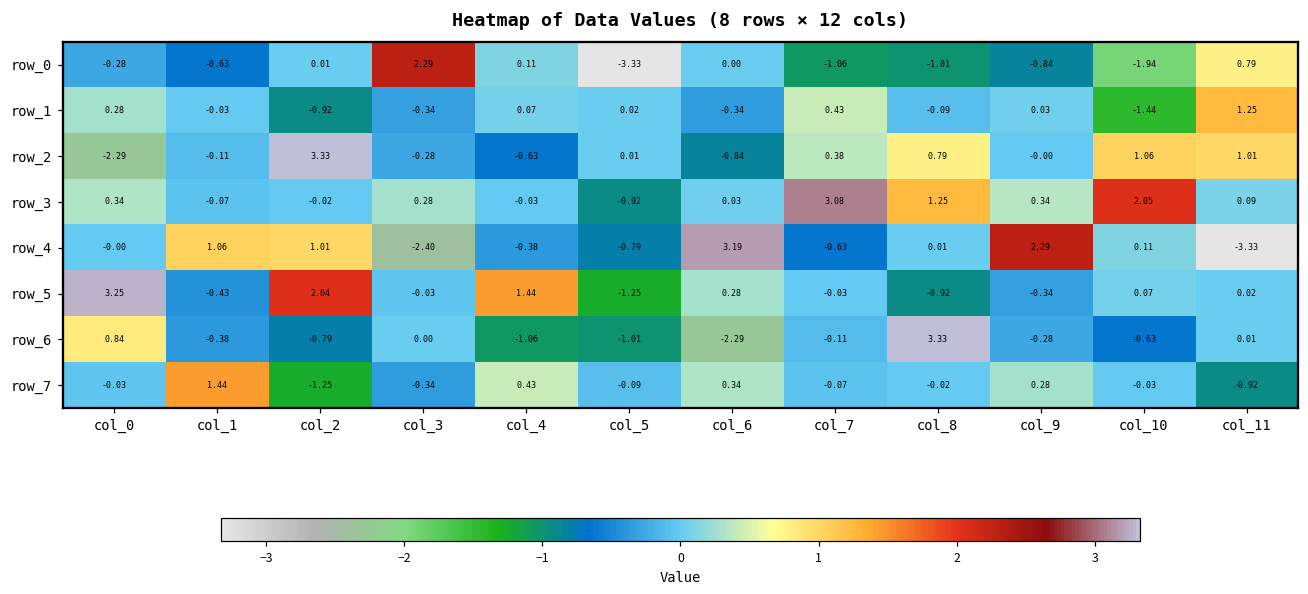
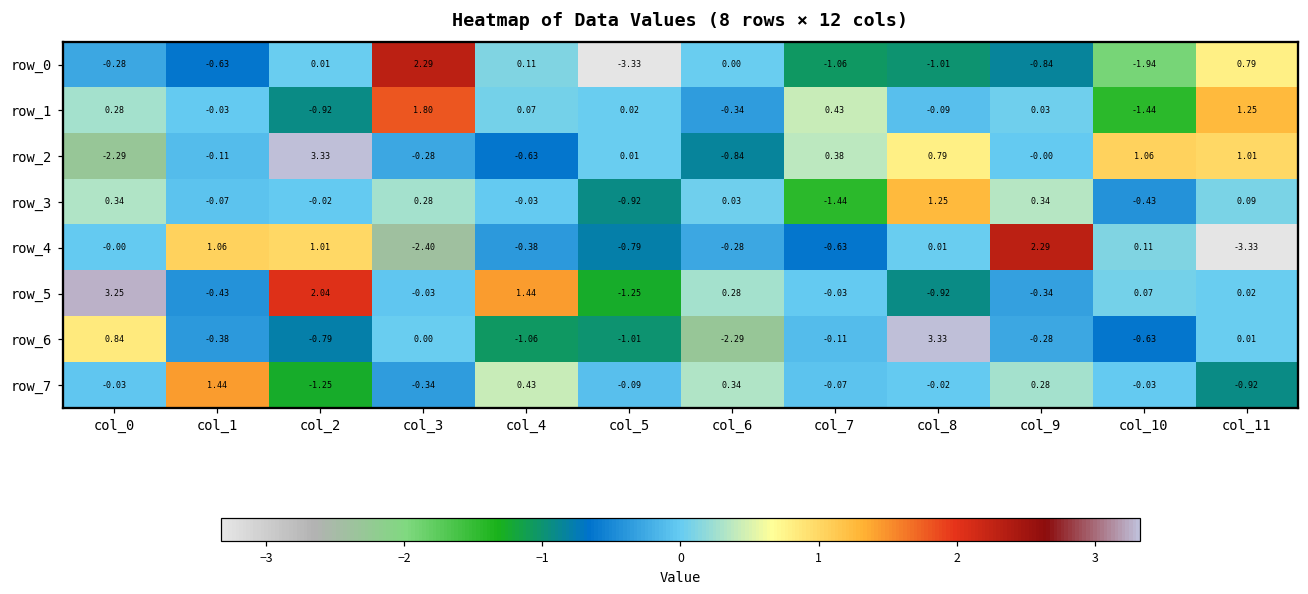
row_1, col_3: -0.34 -> 1.80
row_3, col_7: 3.08 -> -1.44
row_3, col_10: 2.05 -> -0.43
row_4, col_6: 3.19 -> -0.28
